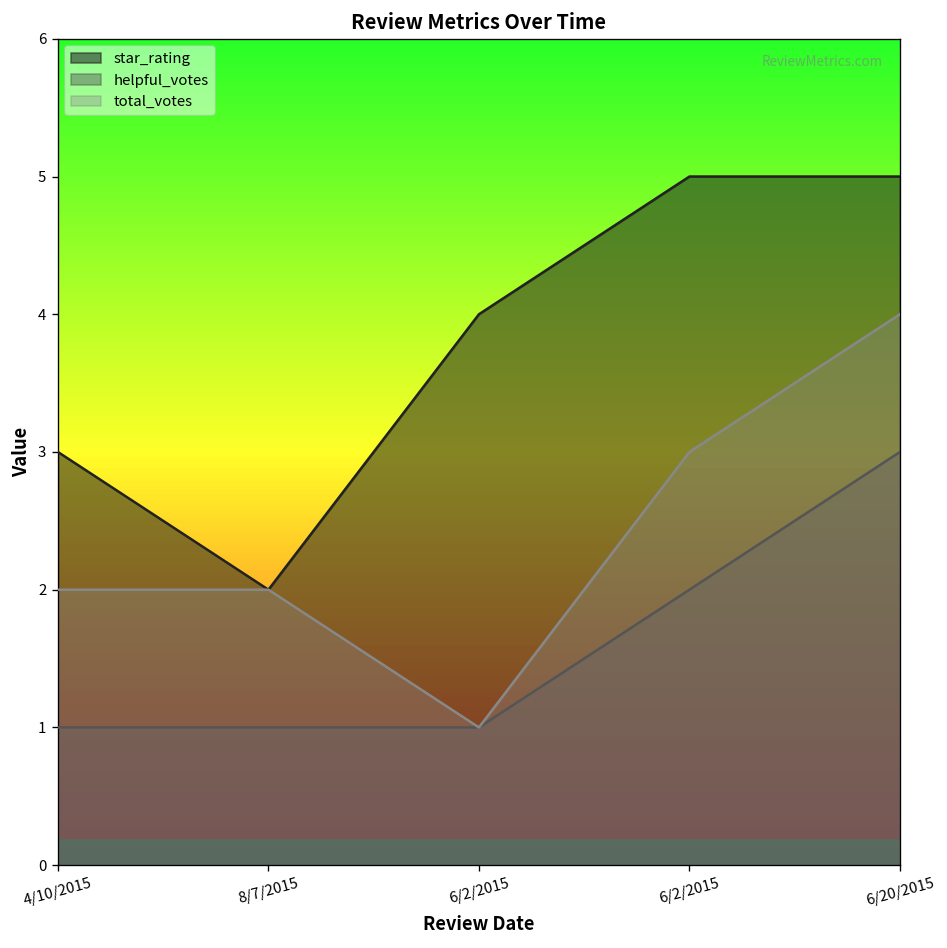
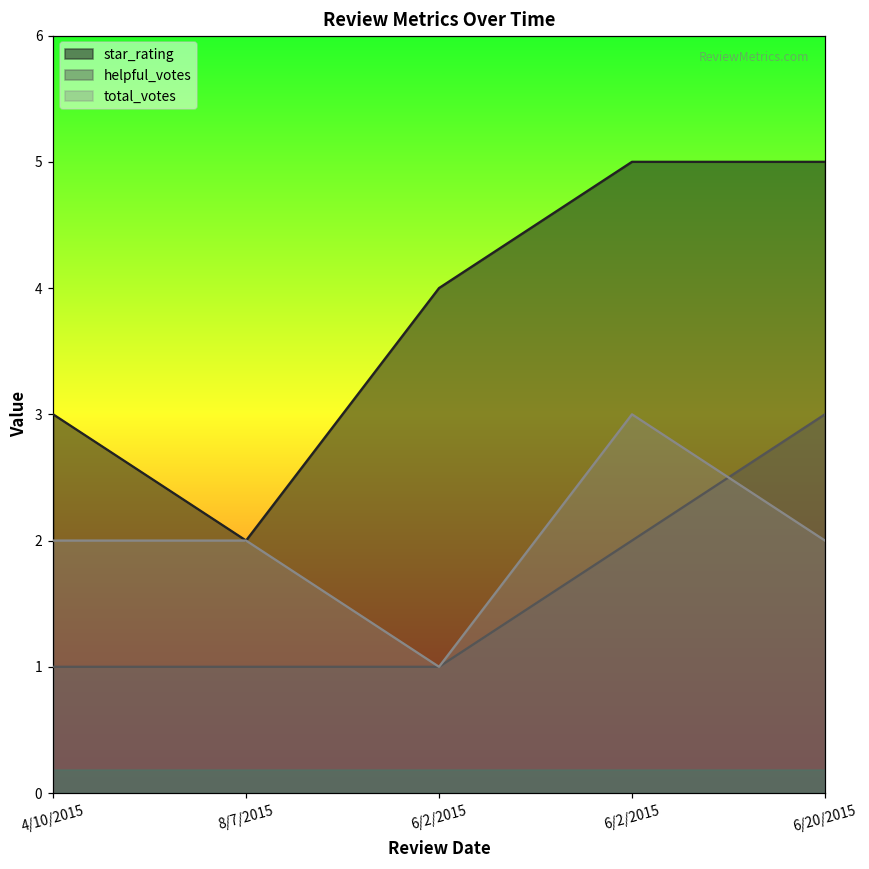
total_votes, 6/20/2015: 4 -> 2
